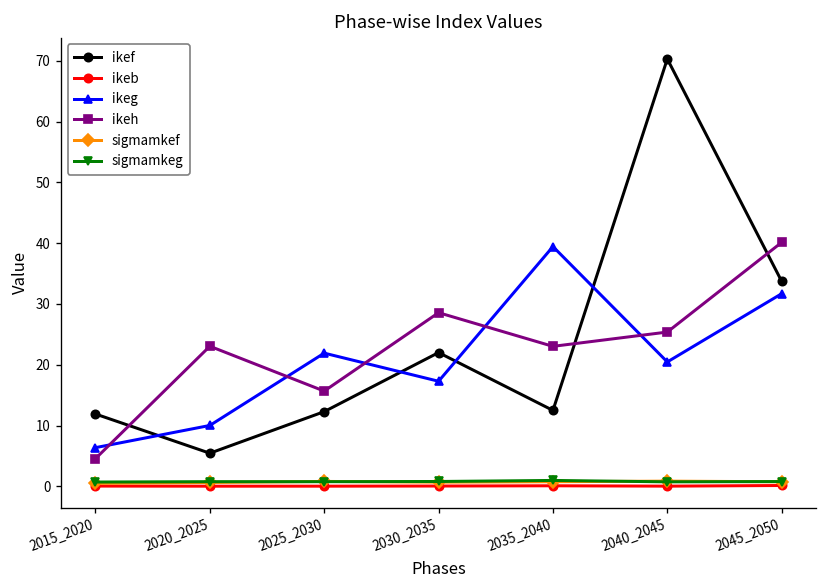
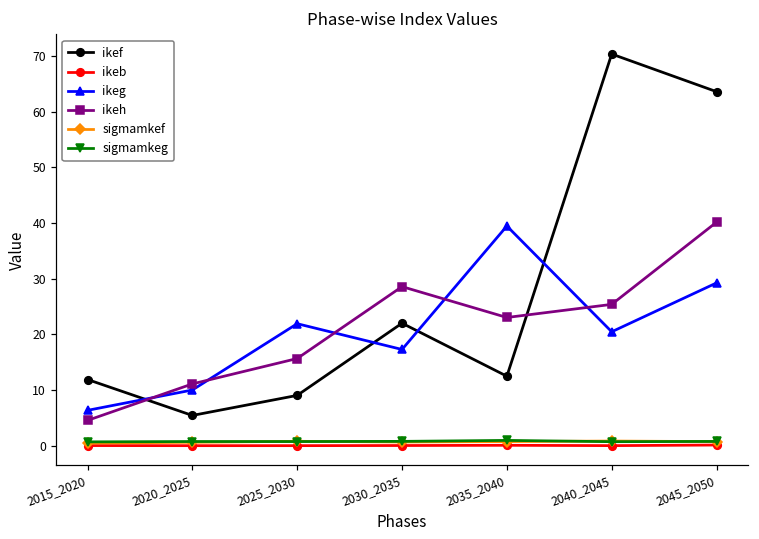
ikeh, 2020_2025: 23 -> 11
ikef, 2025_2030: 12 -> 9
ikef, 2045_2050: 34 -> 64
ikeg, 2045_2050: 32 -> 29
